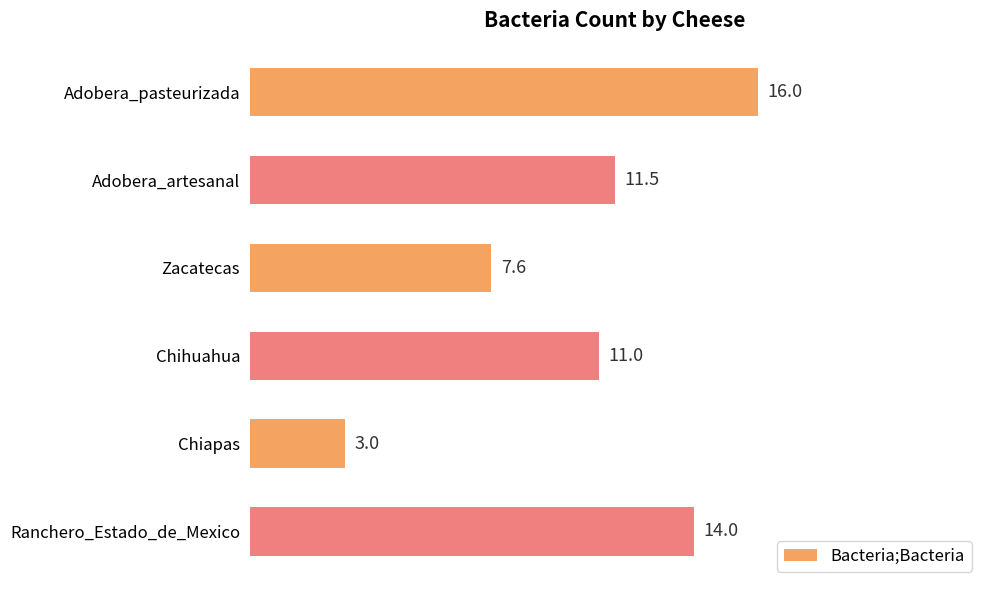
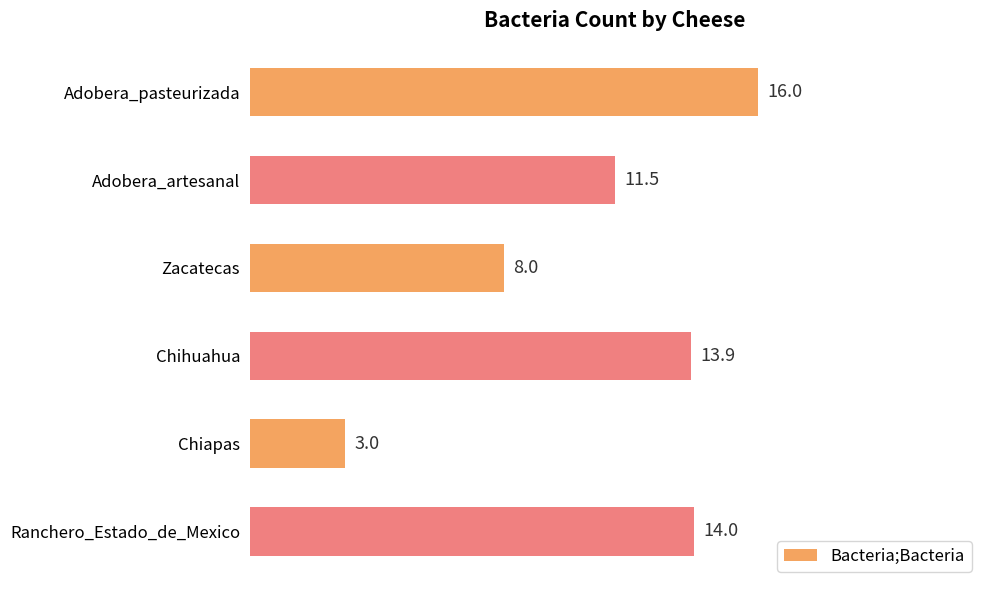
Zacatecas: 7.6 -> 8.0
Chihuahua: 11.0 -> 13.9
